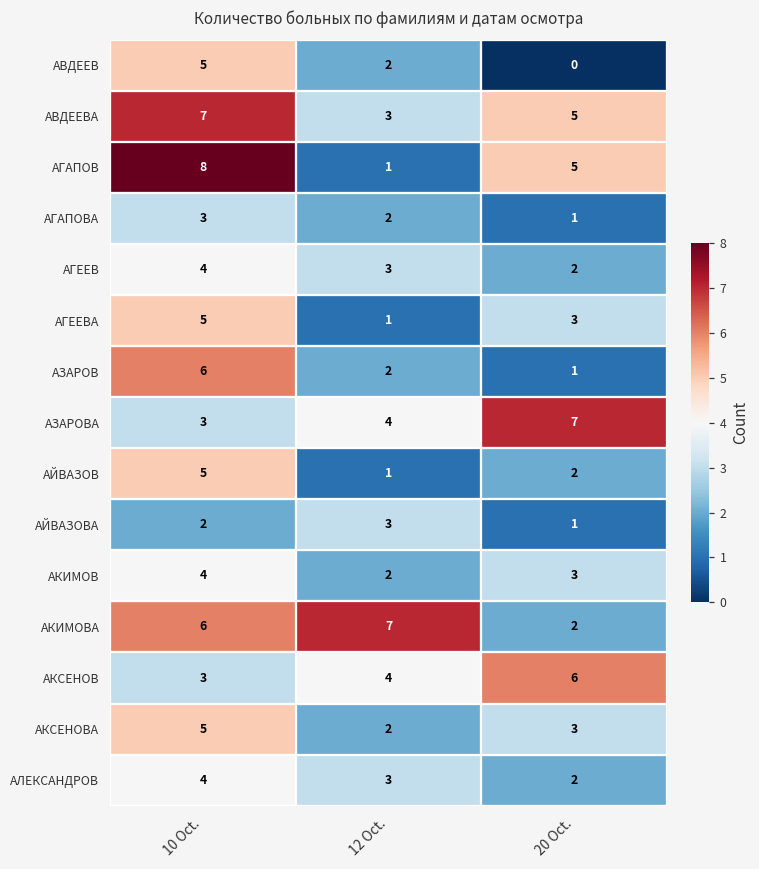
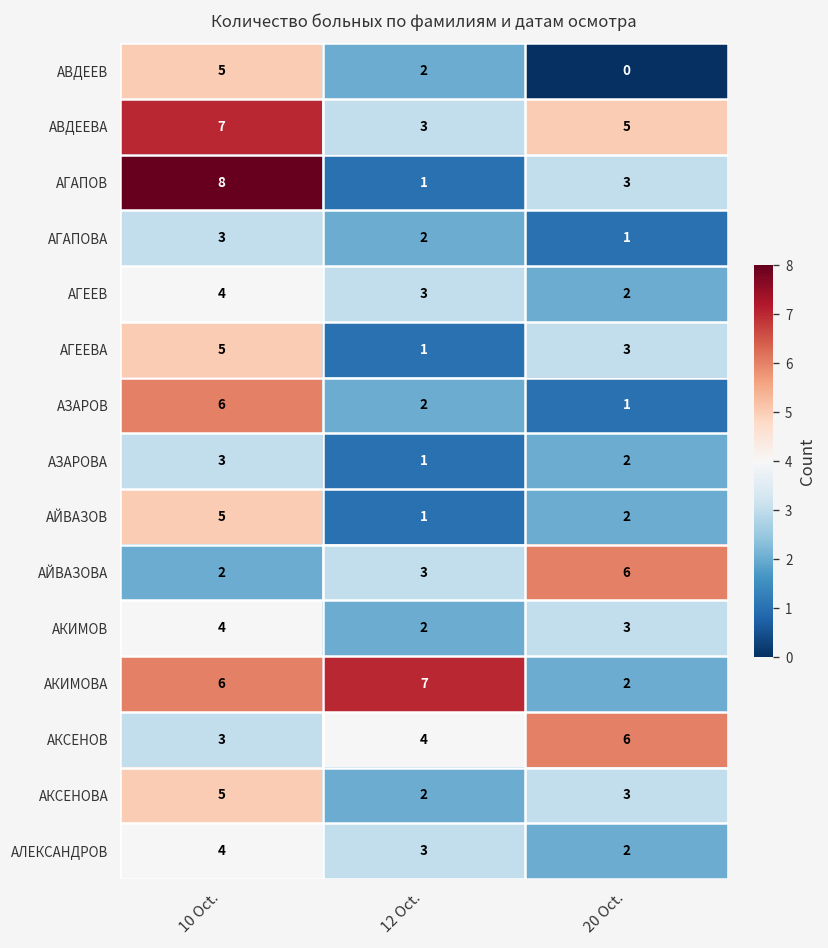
АГАПОВ, 20 Oct.: 5 -> 3
АЗАРОВА, 12 Oct.: 4 -> 1
АЗАРОВА, 20 Oct.: 7 -> 2
АЙВАЗОВА, 20 Oct.: 1 -> 6
